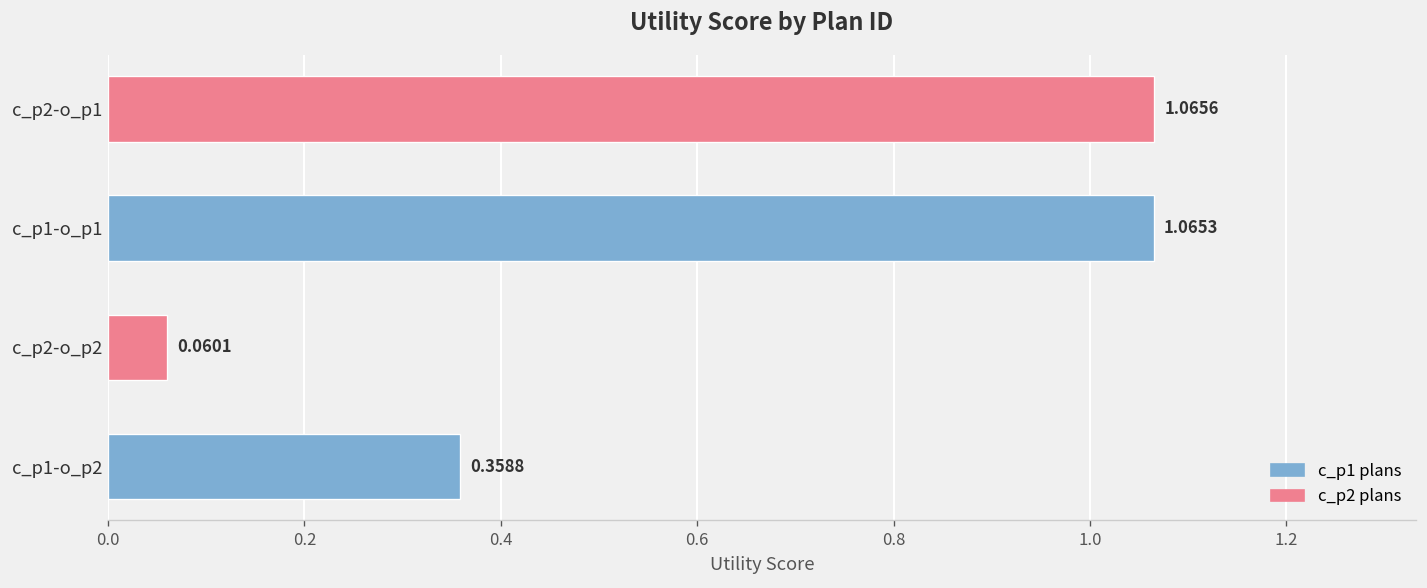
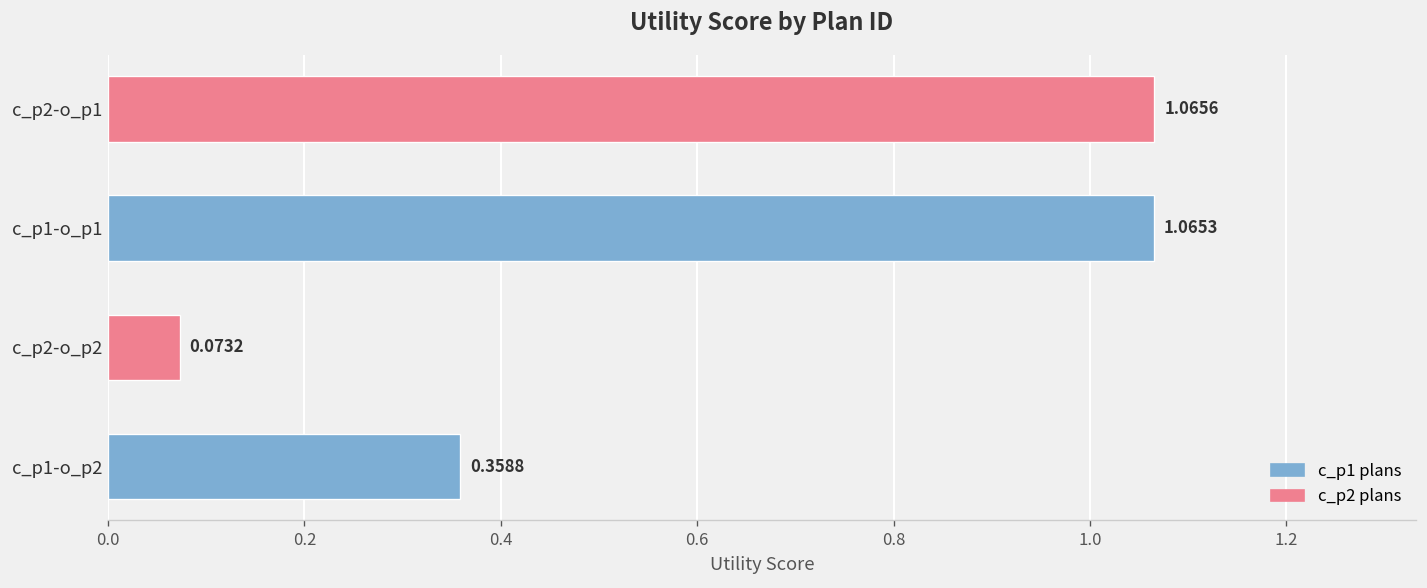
c_p2-o_p2: 0.0601 -> 0.0732
